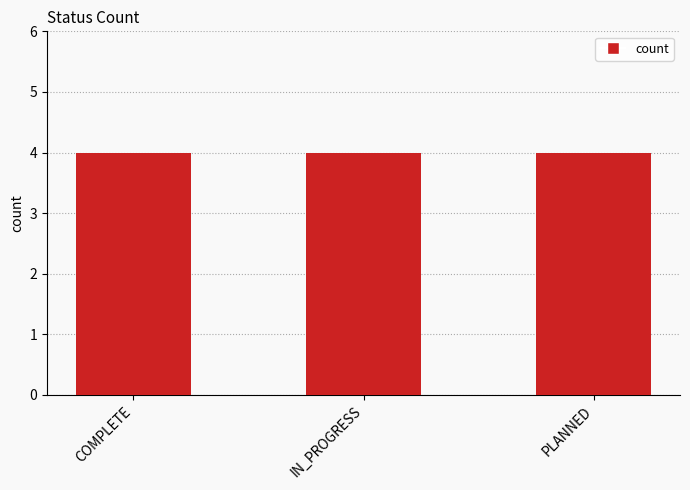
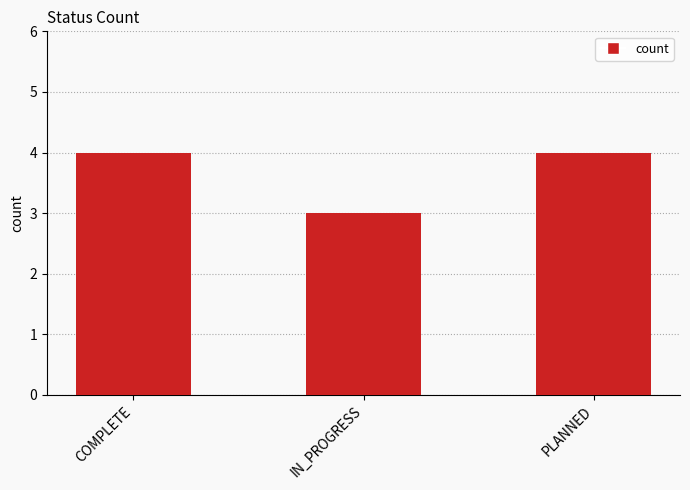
IN_PROGRESS: 4 -> 3
